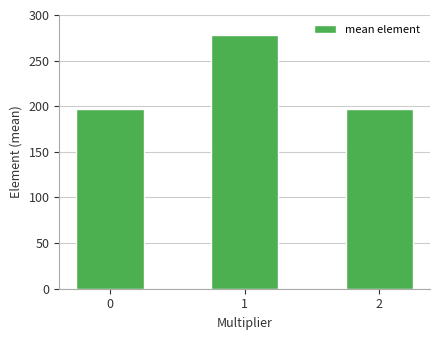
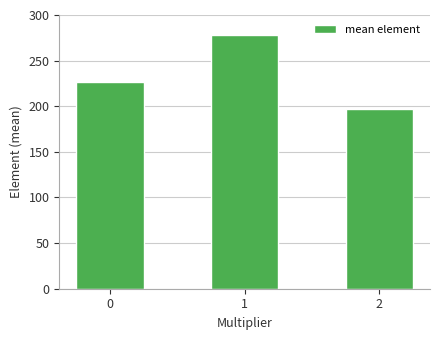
0: 200 -> 230
